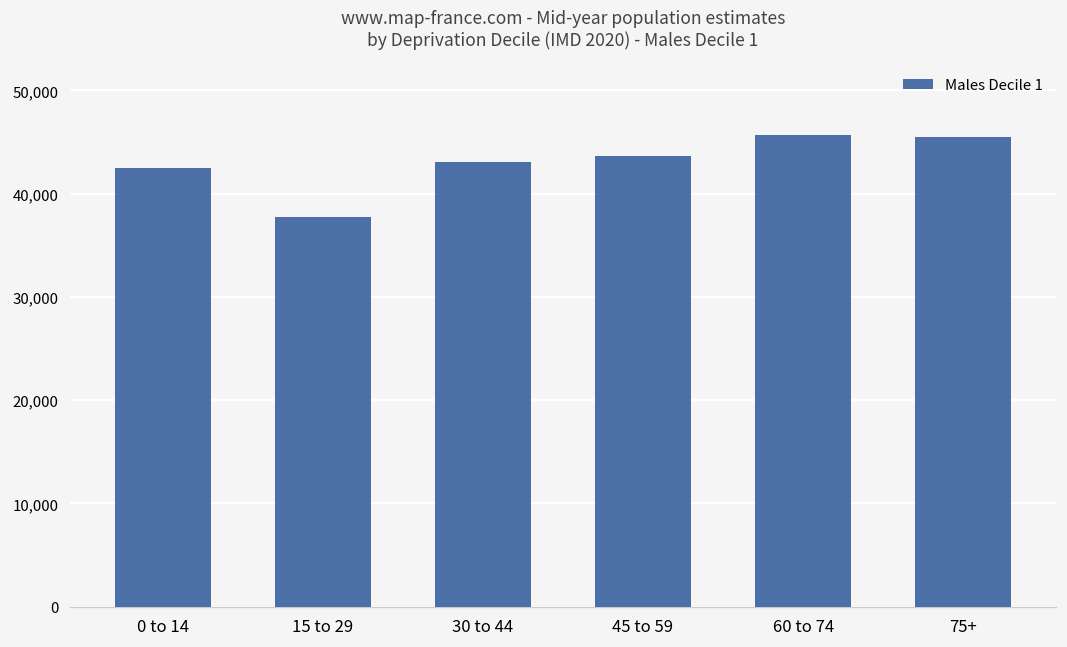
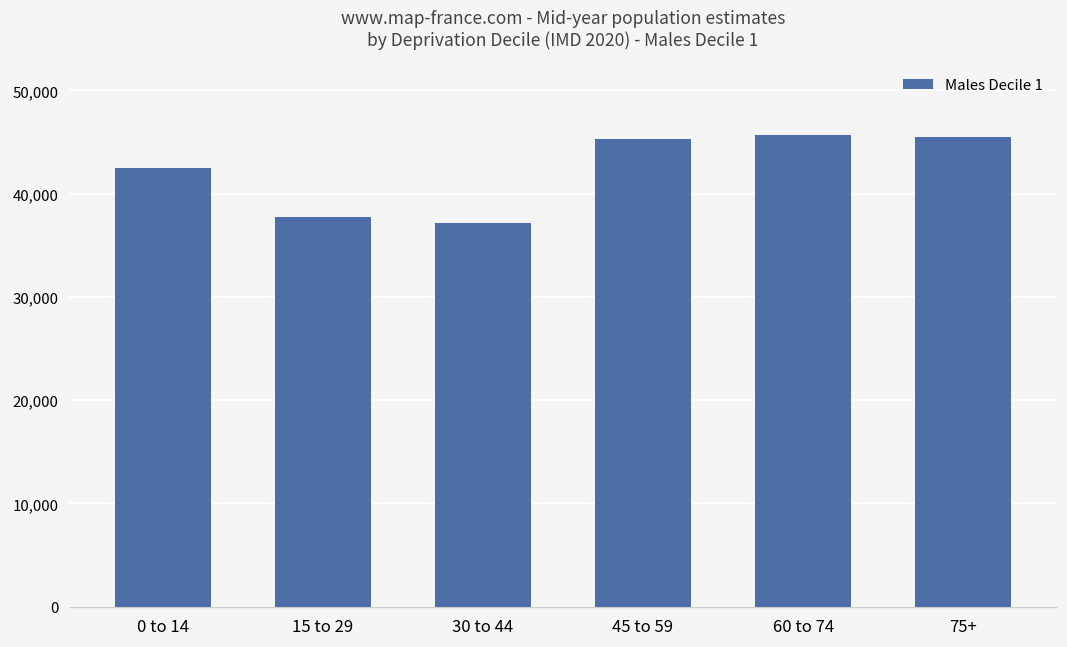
30 to 44: 43,000 -> 37,000
45 to 59: 44,000 -> 45,000
